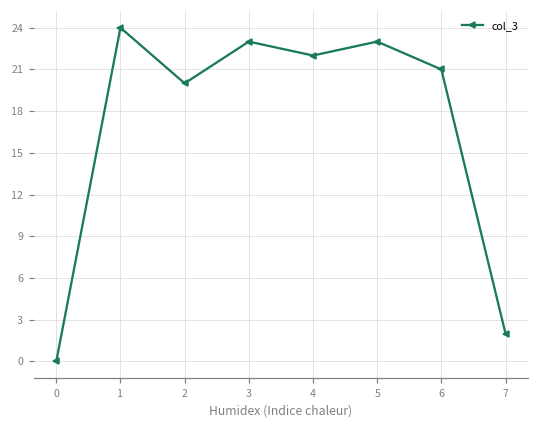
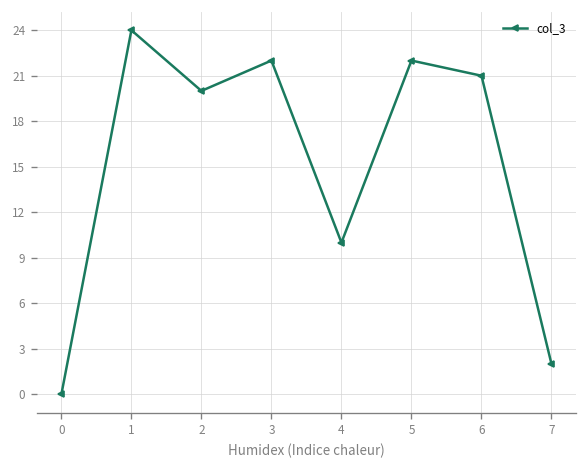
3: 23 -> 22
4: 22 -> 10
5: 23 -> 22
